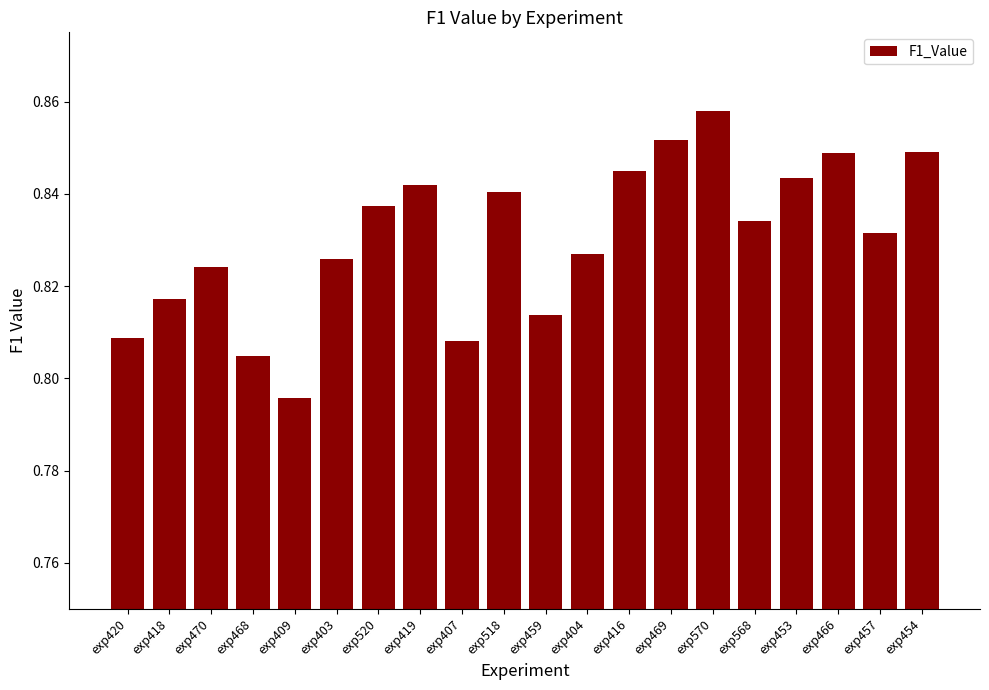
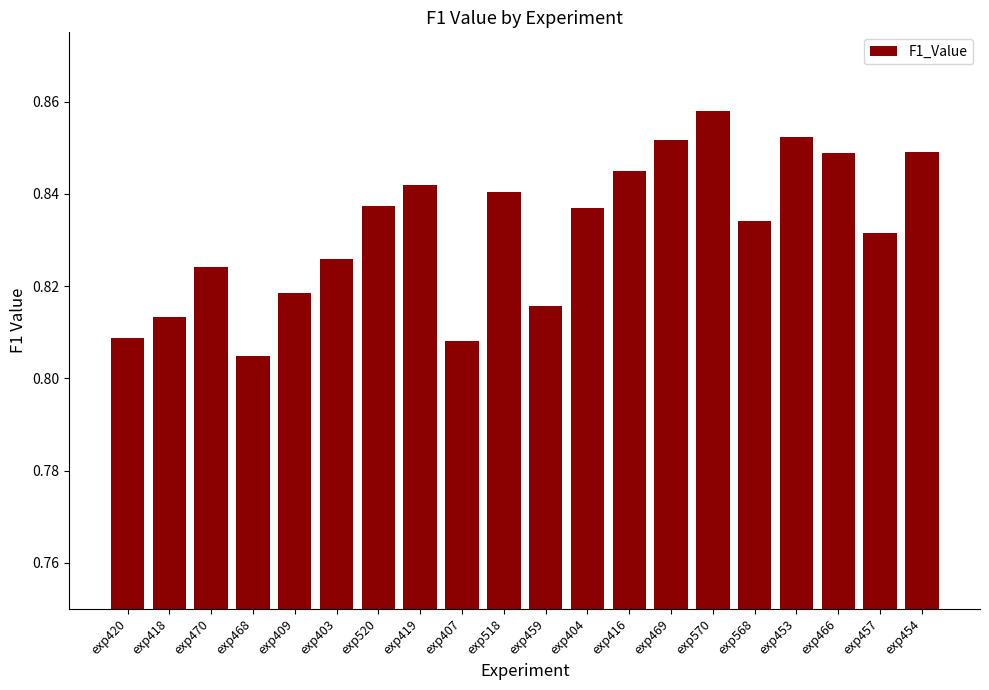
exp418: 0.817 -> 0.813
exp409: 0.796 -> 0.819
exp459: 0.814 -> 0.816
exp404: 0.827 -> 0.837
exp453: 0.843 -> 0.852
